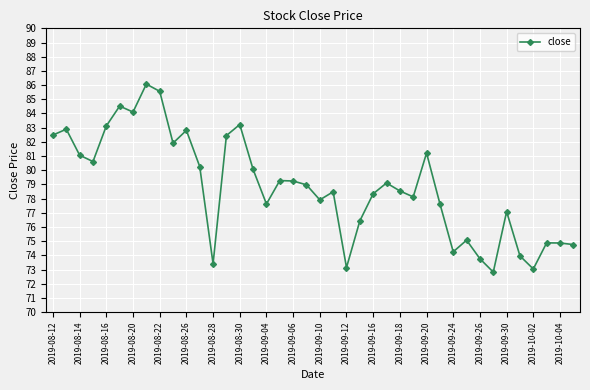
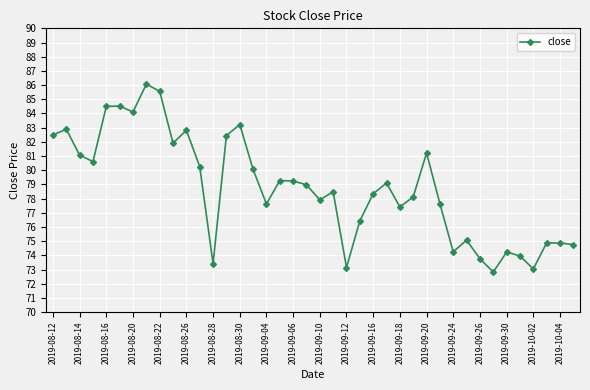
2019-08-16: 83.1 -> 84.5
2019-09-18: 78.5 -> 77.4
2019-09-30: 77.1 -> 74.2
